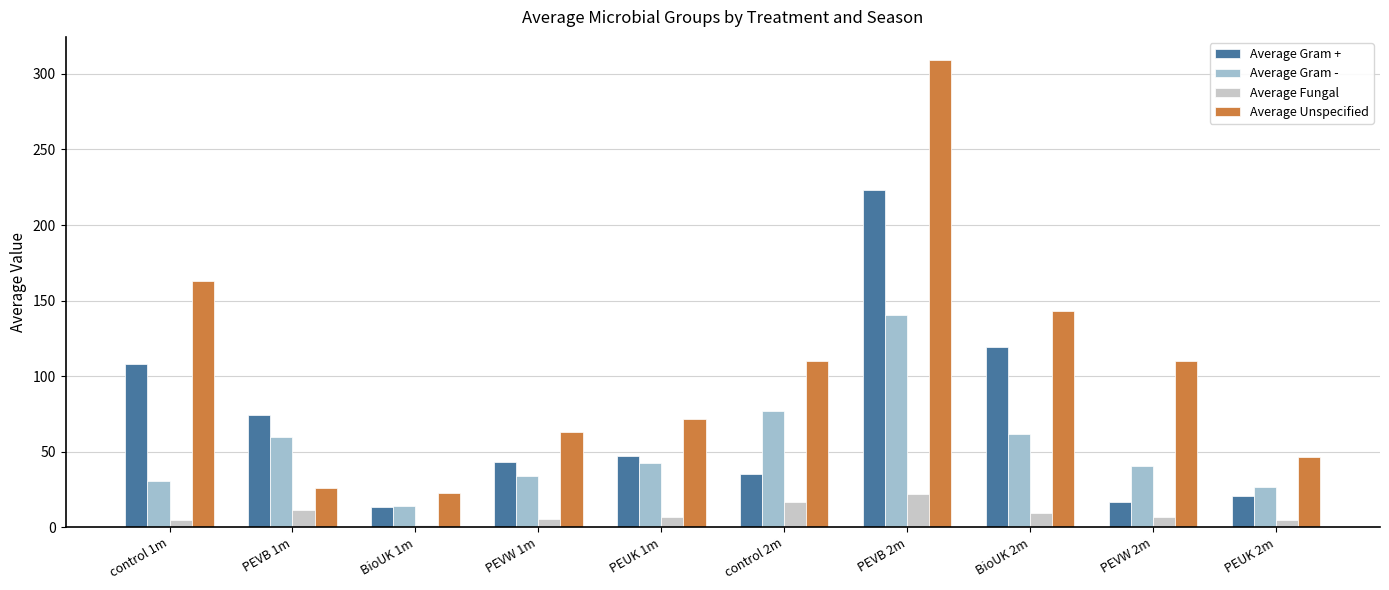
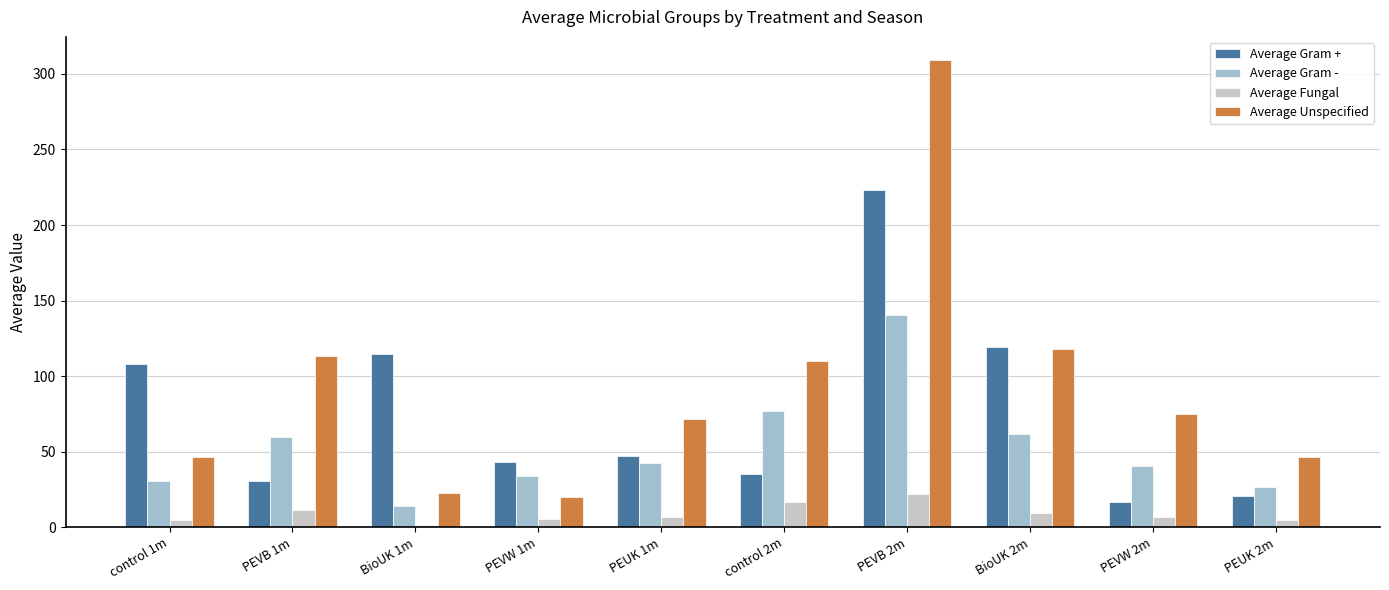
Average Unspecified, control 1m: 163 -> 47
Average Gram +, PEVB 1m: 74 -> 31
Average Unspecified, PEVB 1m: 26 -> 114
Average Gram +, BioUK 1m: 14 -> 115
Average Unspecified, PEVW 1m: 63 -> 20
Average Unspecified, BioUK 2m: 143 -> 118
Average Unspecified, PEVW 2m: 110 -> 75
